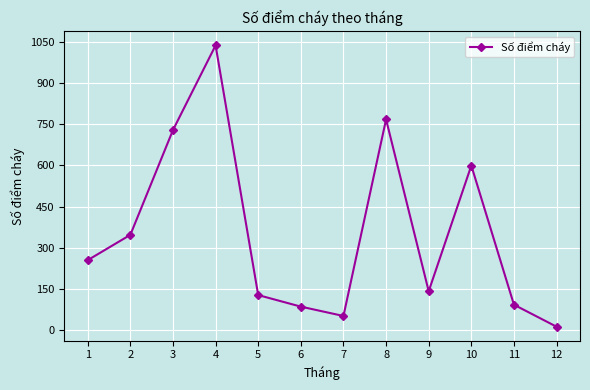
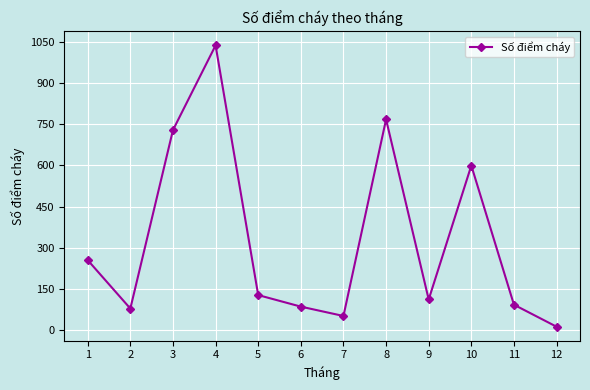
2: 350 -> 80
9: 140 -> 110
